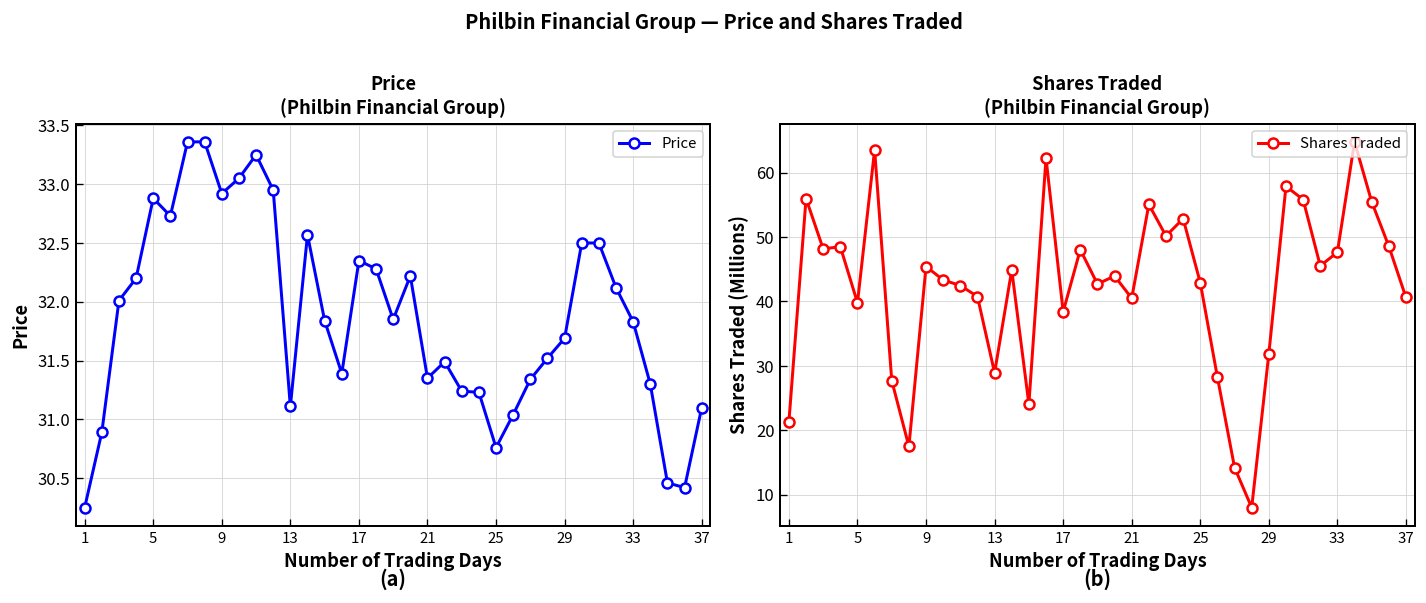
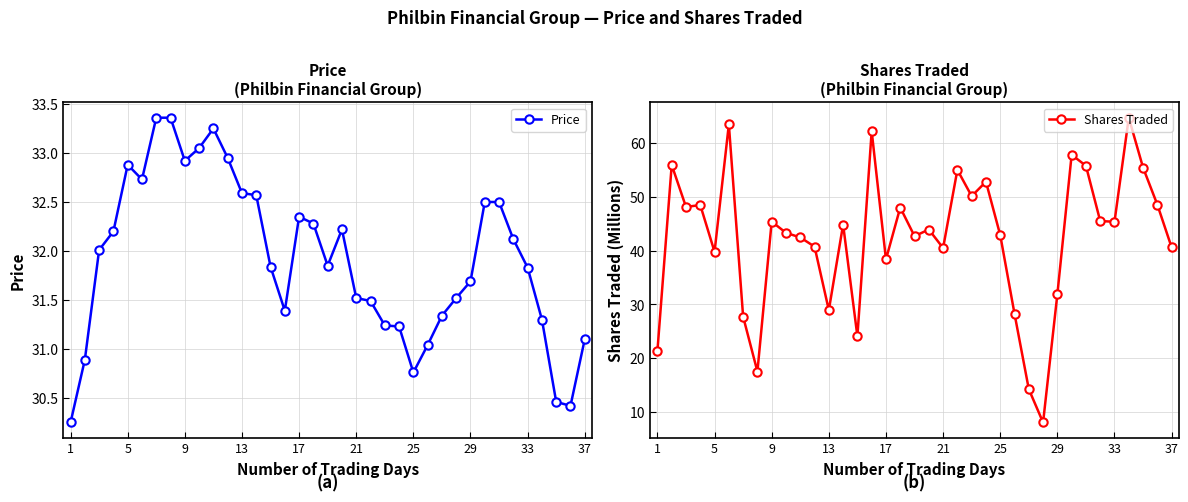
Price (Philbin Financial Group), 13: 31.1 -> 32.6
Price (Philbin Financial Group), 21: 31.4 -> 31.5
Shares Traded (Philbin Financial Group), 33: 48 -> 45
